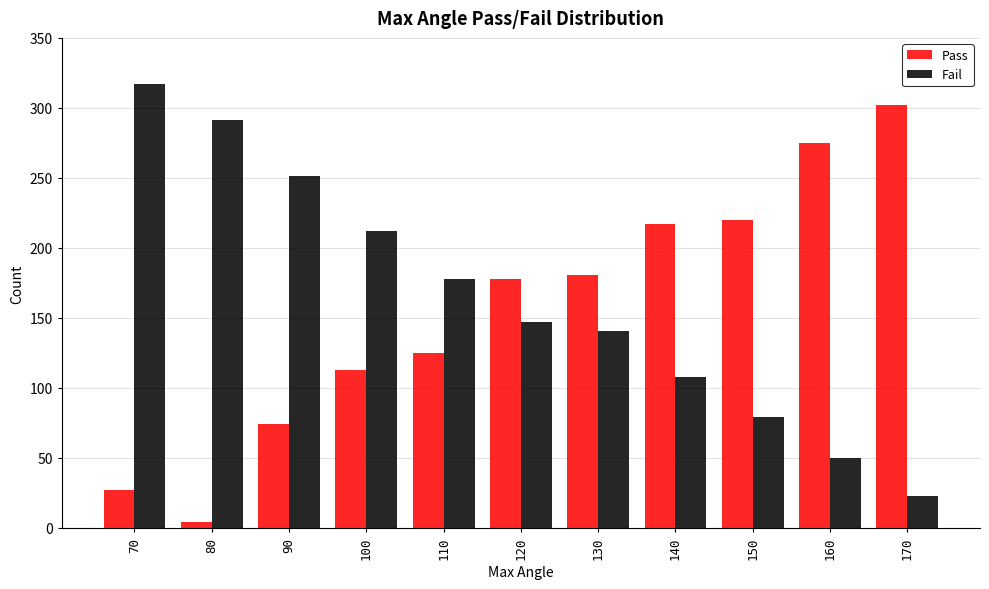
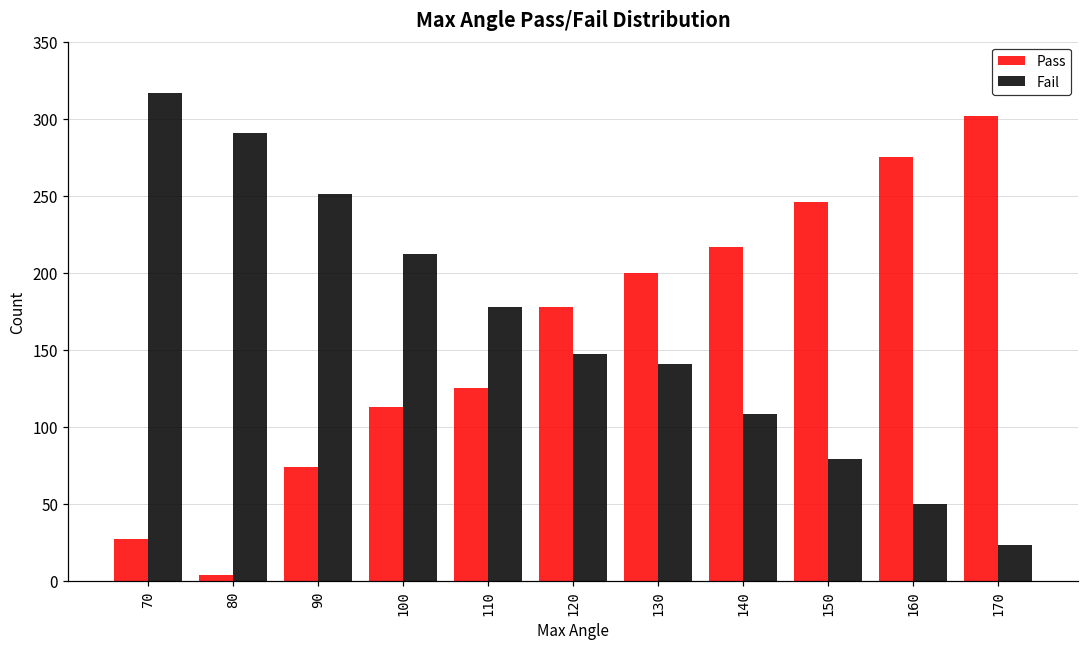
Pass, 130: 181 -> 200
Pass, 150: 220 -> 246
